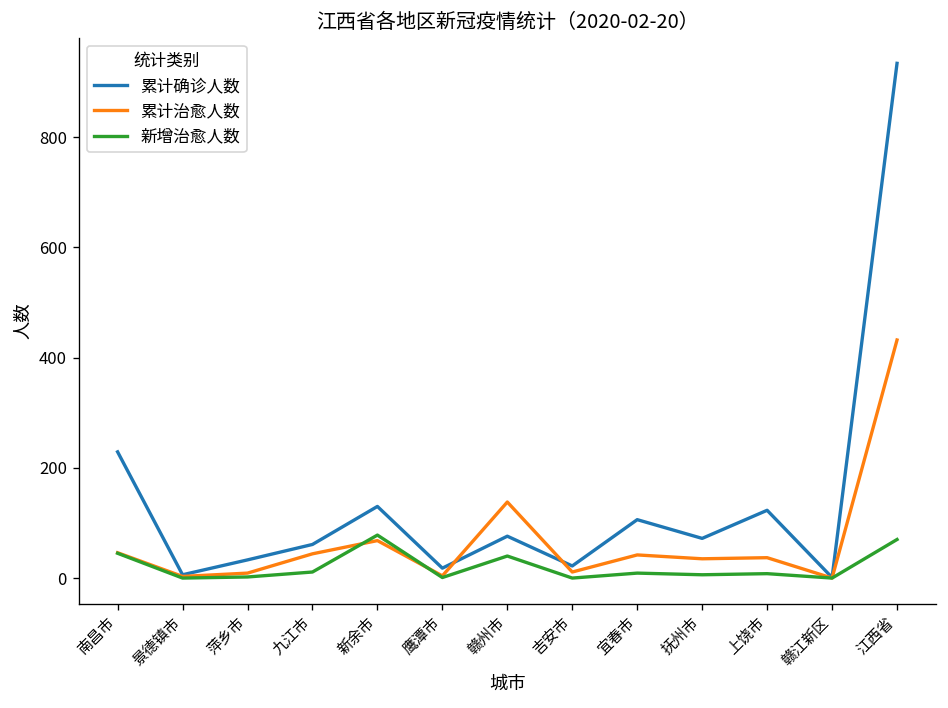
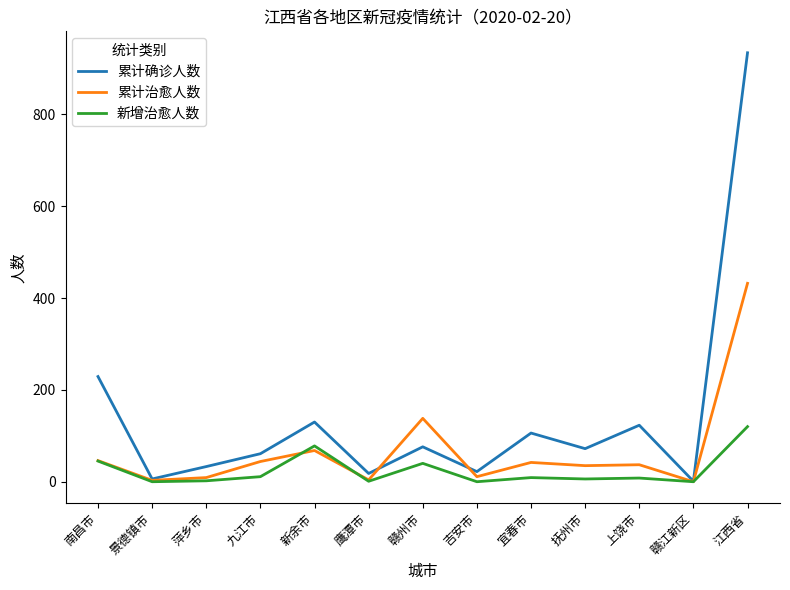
新增治愈人数, 江西省: 70 -> 120
